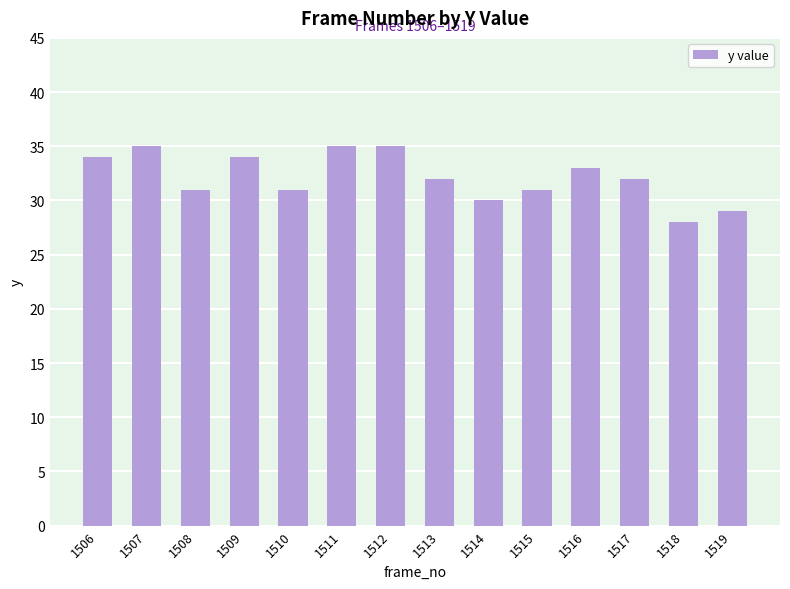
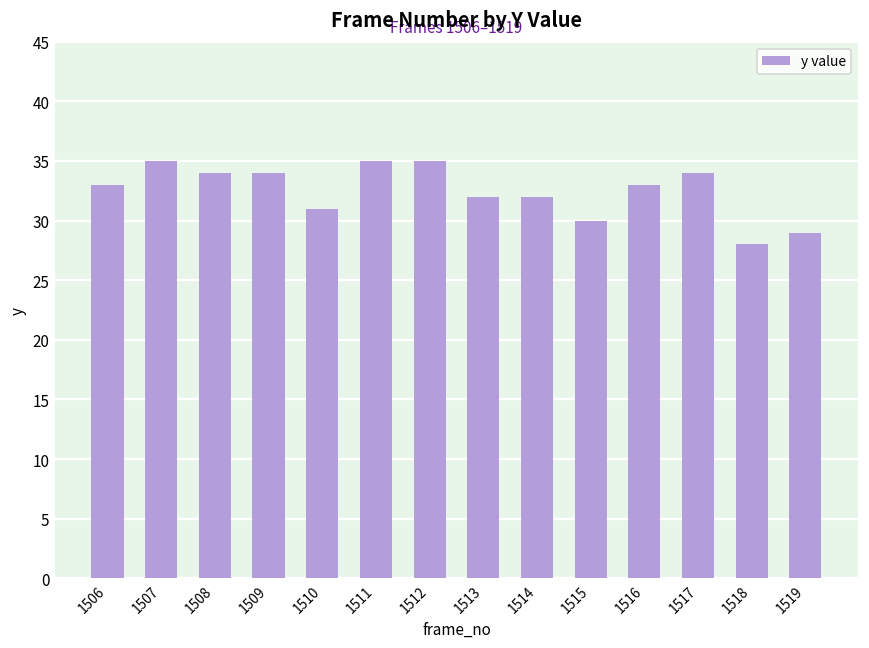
1506: 34 -> 33
1508: 31 -> 34
1514: 30 -> 32
1515: 31 -> 30
1517: 32 -> 34
